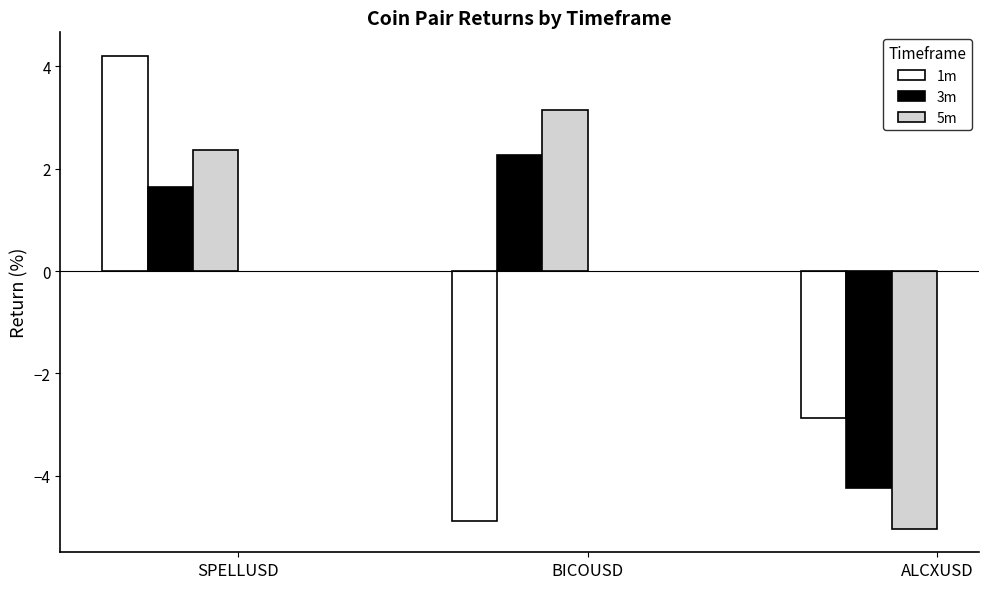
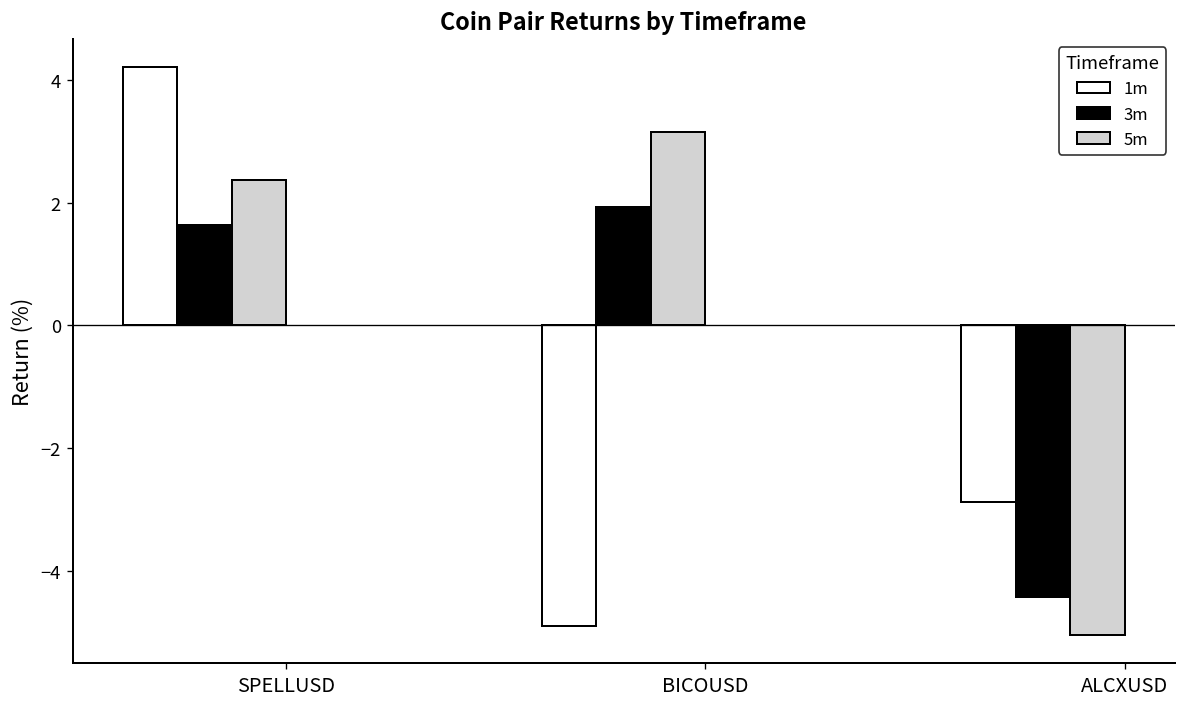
3m, BICOUSD: 2.3 -> 1.9
3m, ALCXUSD: -4.2 -> -4.4
